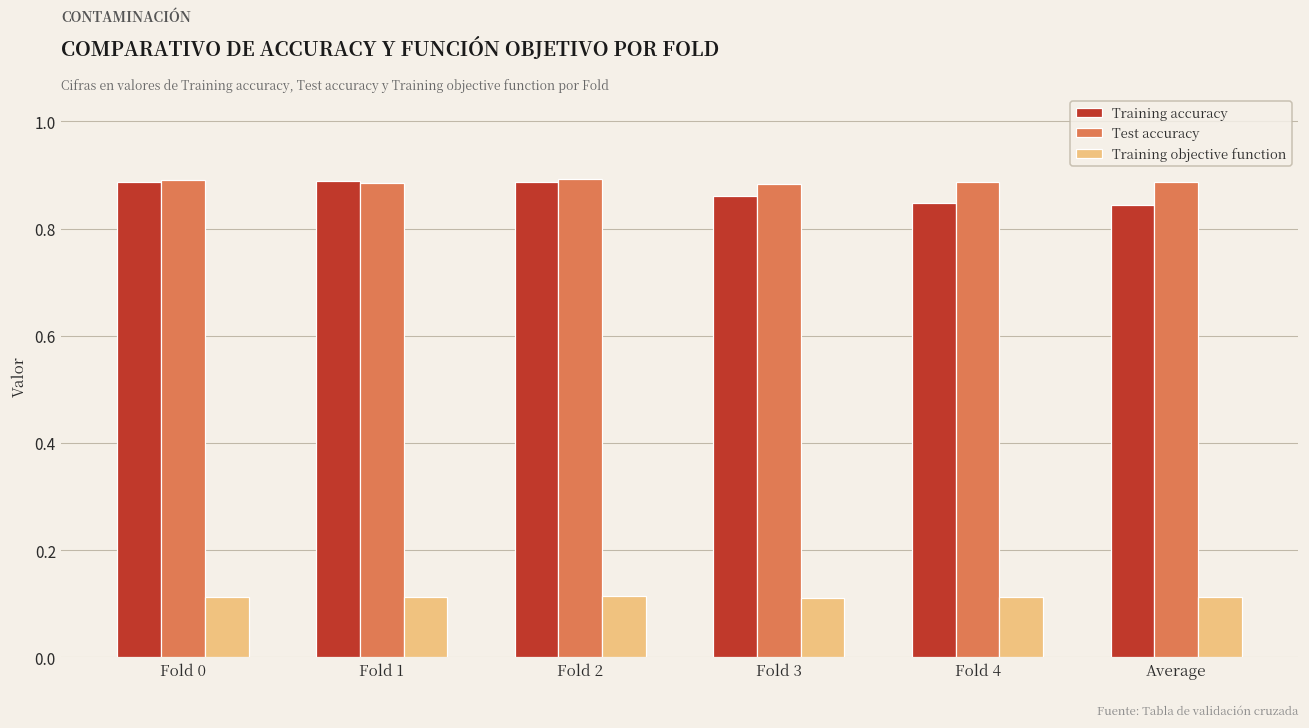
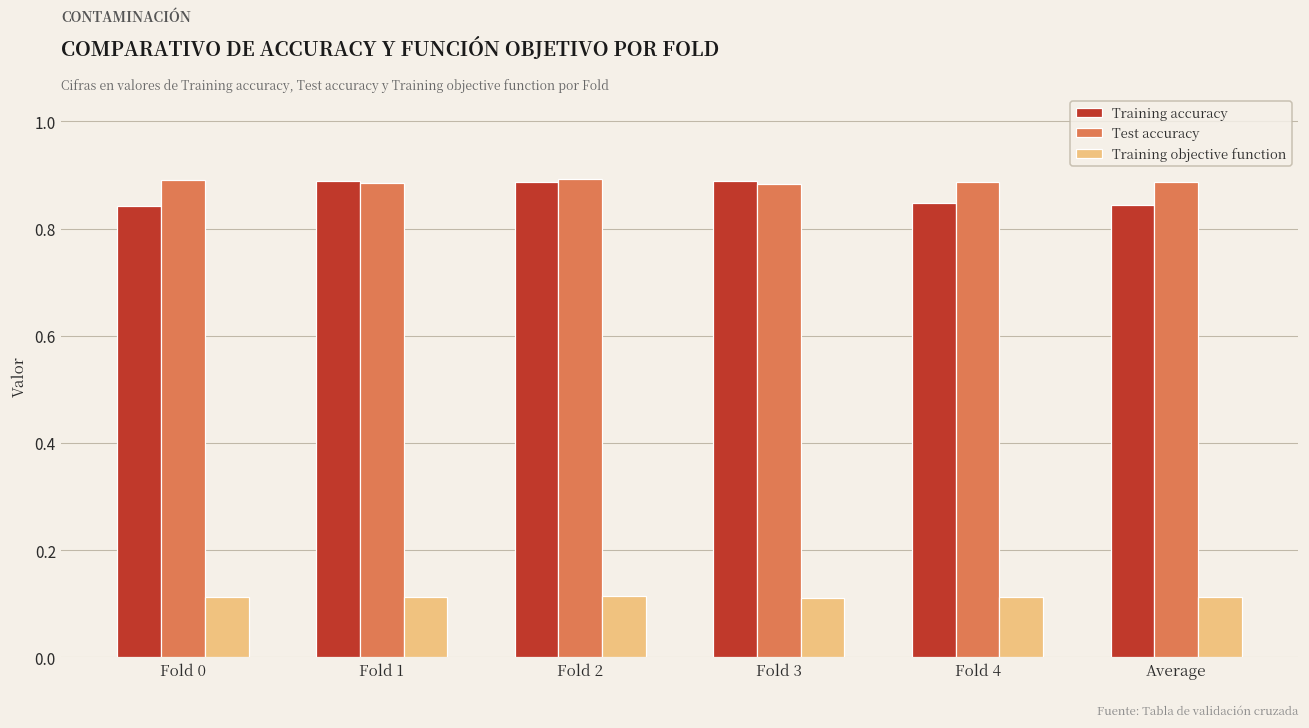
Training accuracy, Fold 0: 0.89 -> 0.84
Training accuracy, Fold 3: 0.86 -> 0.89
